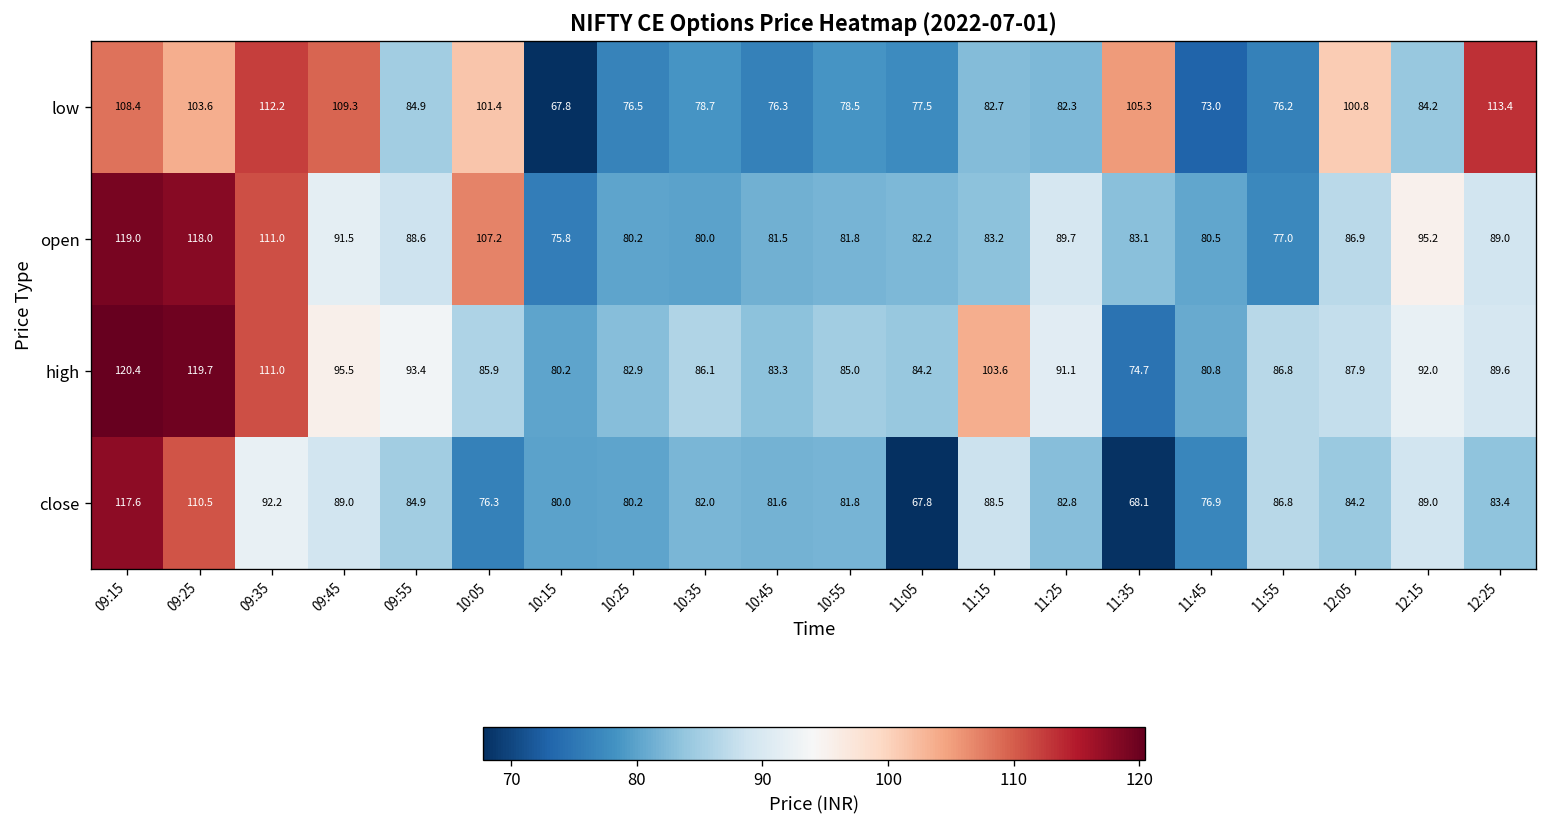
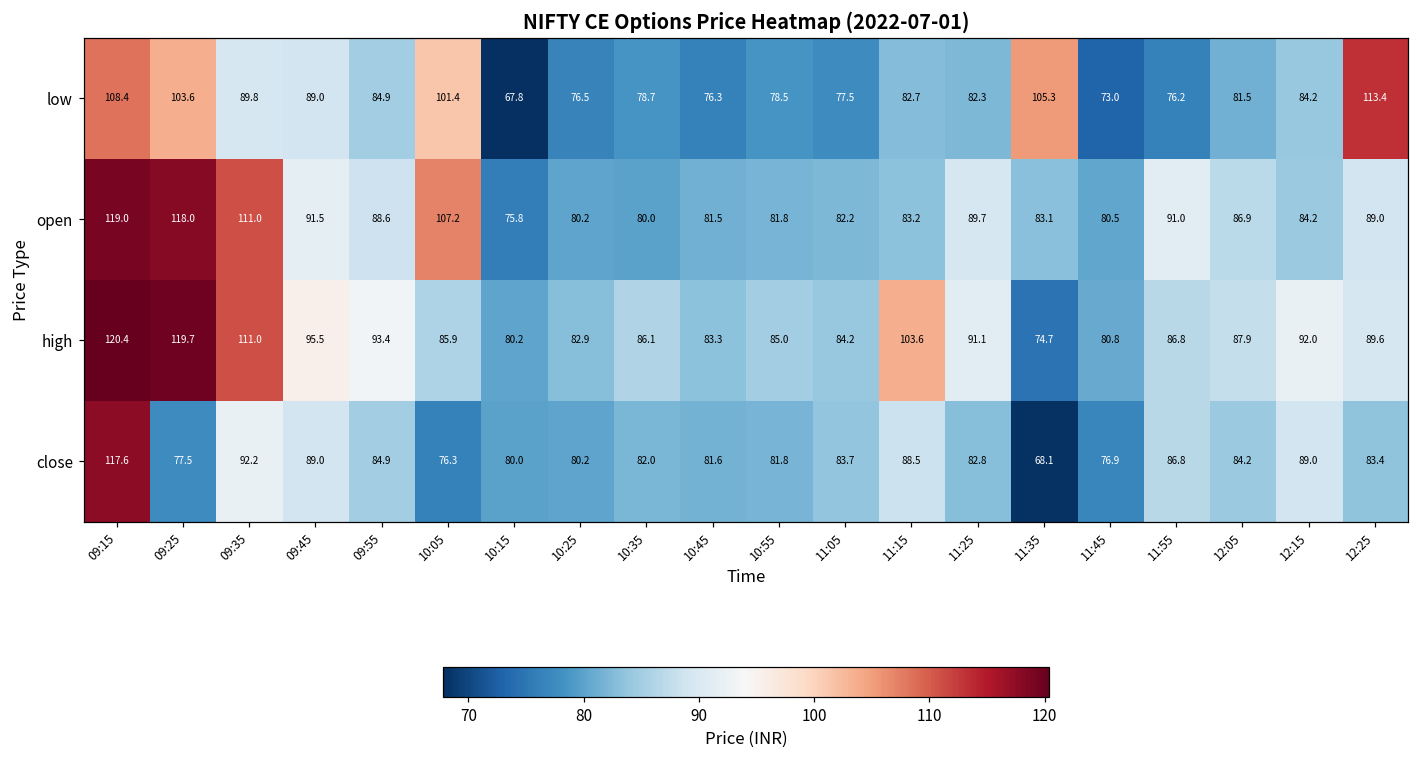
low, 09:35: 112.2 -> 89.8
low, 09:45: 109.3 -> 89.0
low, 12:05: 100.8 -> 81.5
open, 11:55: 77.0 -> 91.0
open, 12:15: 95.2 -> 84.2
close, 09:25: 110.5 -> 77.5
close, 11:05: 67.8 -> 83.7
